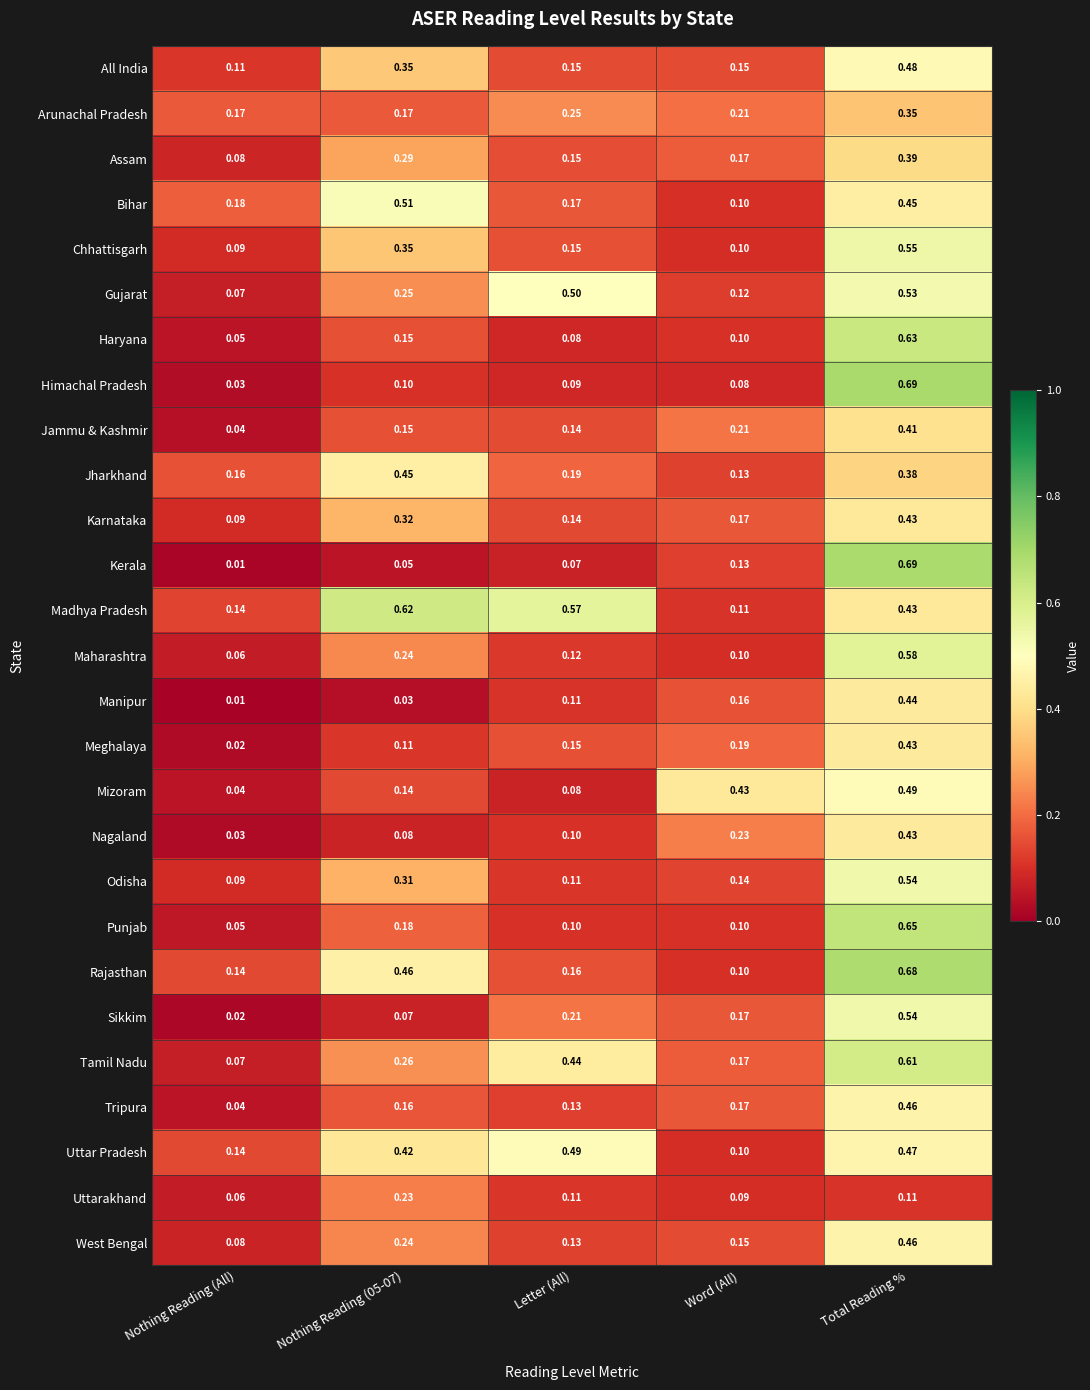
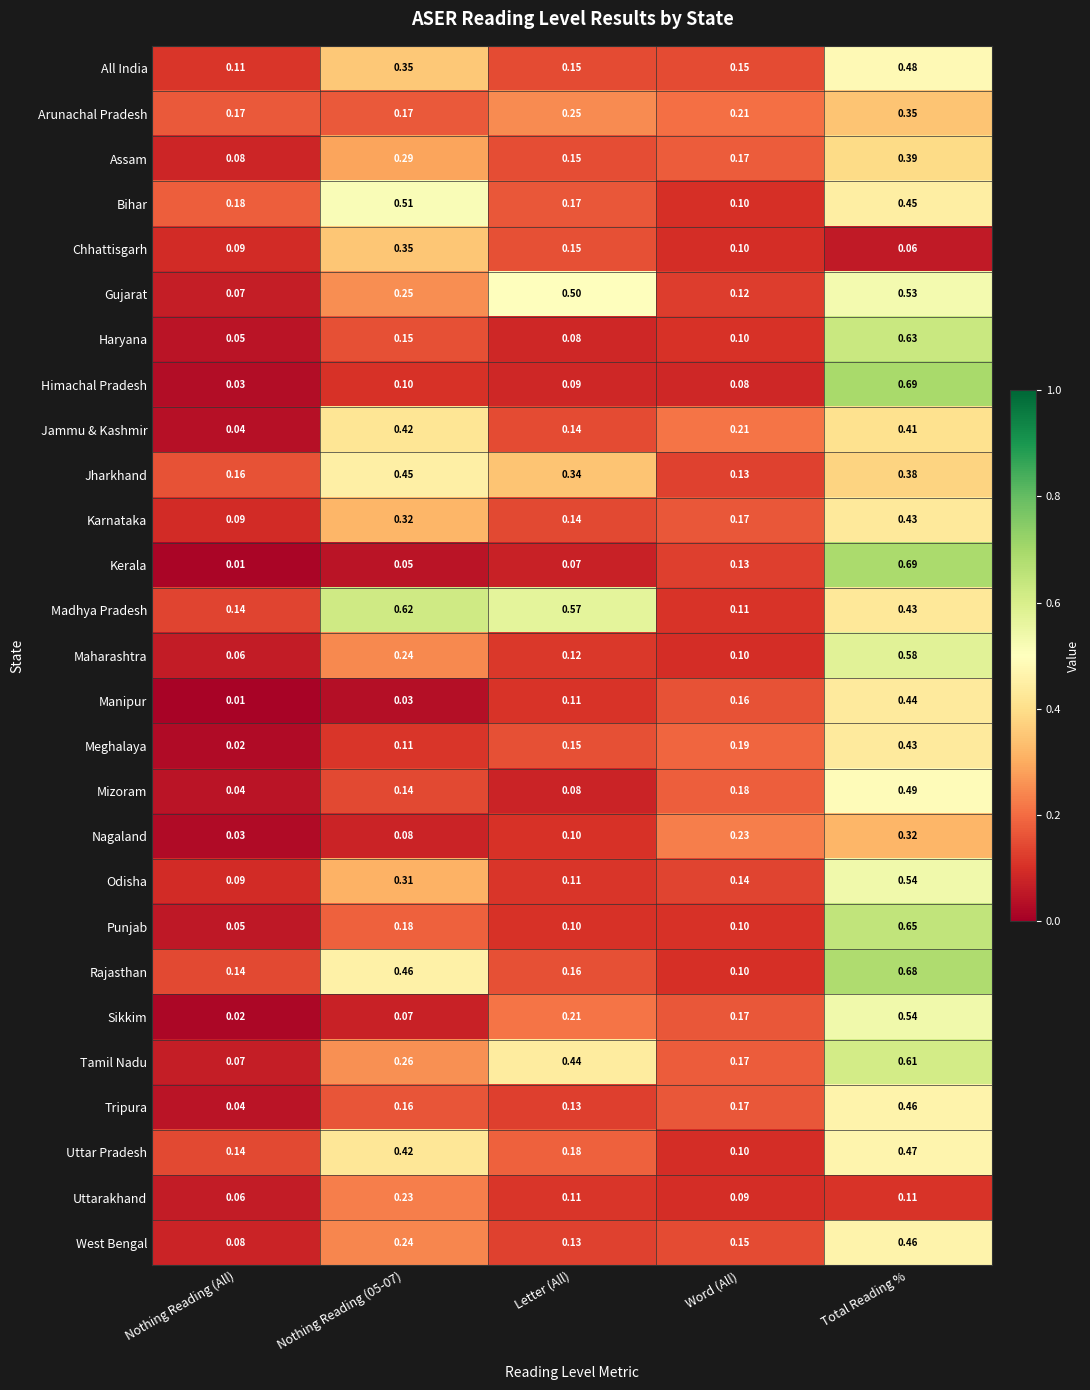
Chhattisgarh, Total Reading %: 0.55 -> 0.06
Jammu & Kashmir, Nothing Reading (05-07): 0.15 -> 0.42
Jharkhand, Letter (All): 0.19 -> 0.34
Mizoram, Word (All): 0.43 -> 0.18
Nagaland, Total Reading %: 0.43 -> 0.32
Uttar Pradesh, Letter (All): 0.49 -> 0.18
